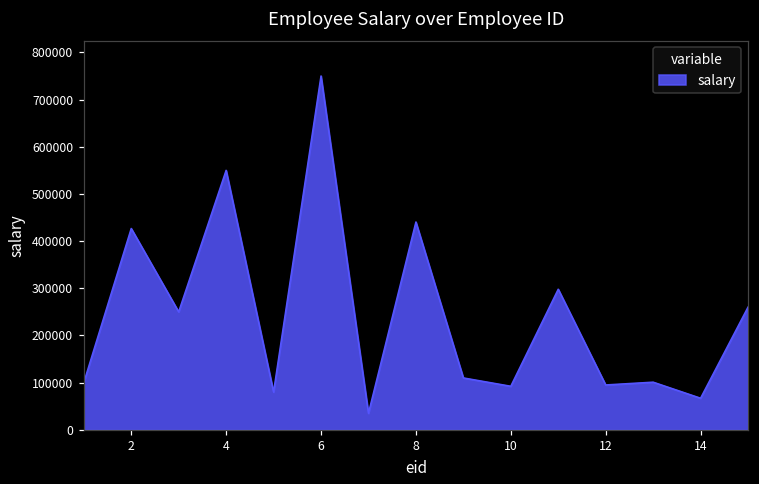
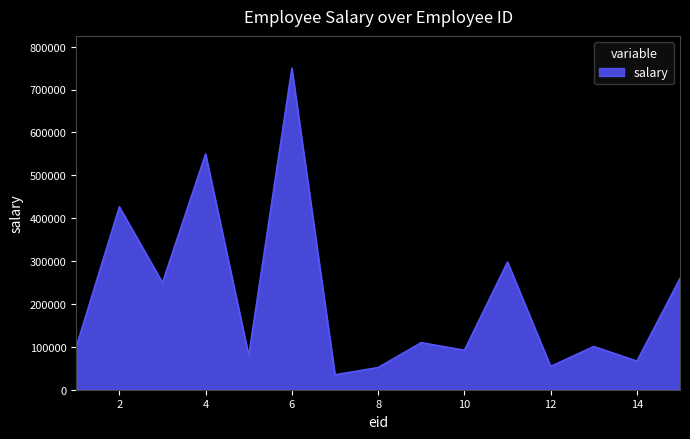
8: 440000 -> 50000
12: 100000 -> 50000
